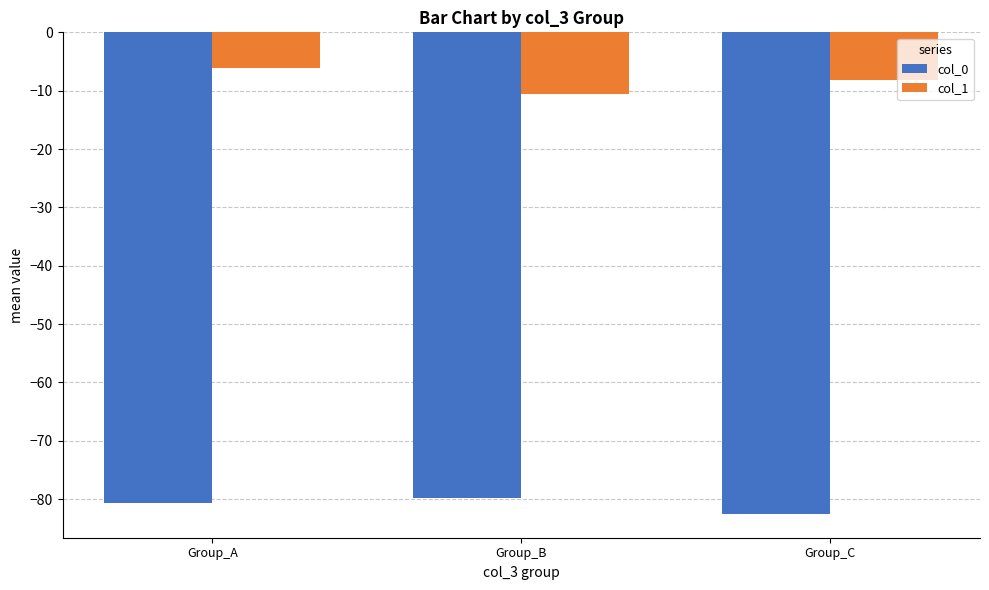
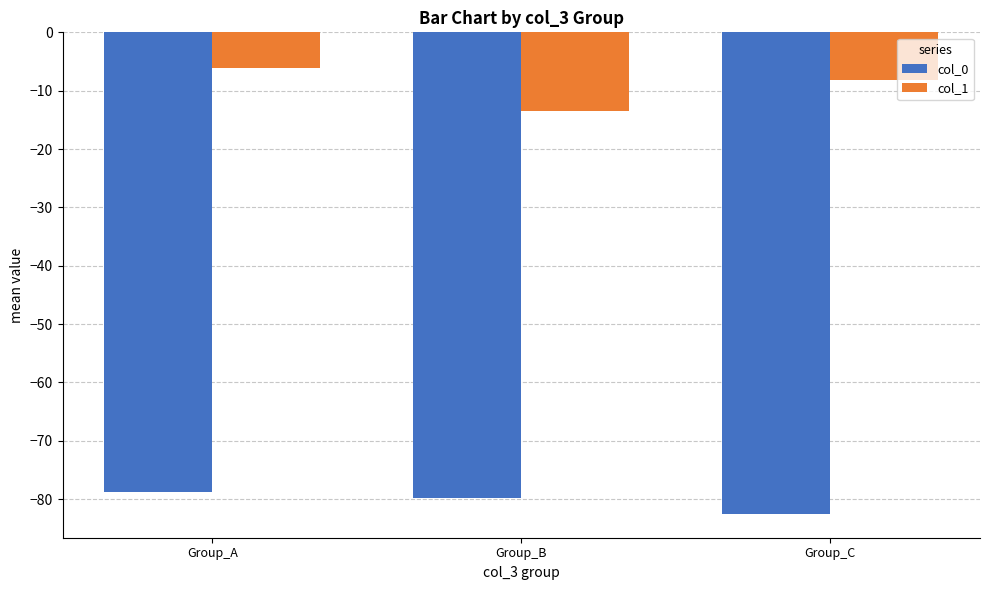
col_0, Group_A: -81 -> -79
col_1, Group_B: -11 -> -13
